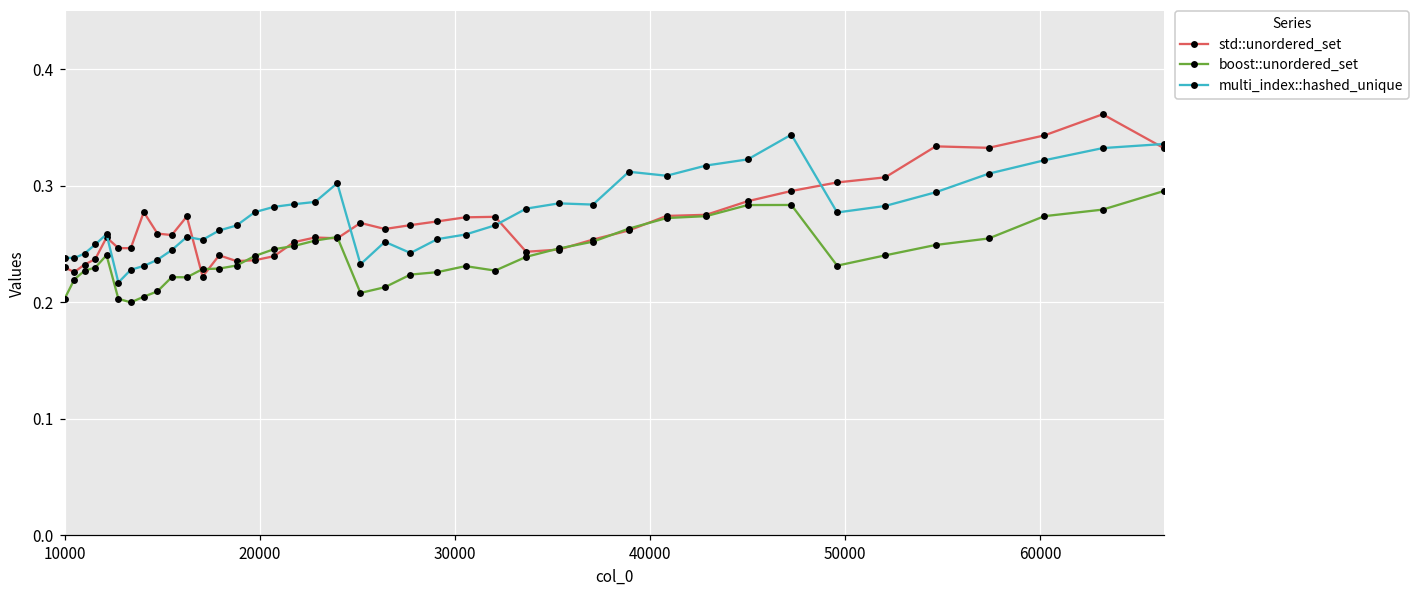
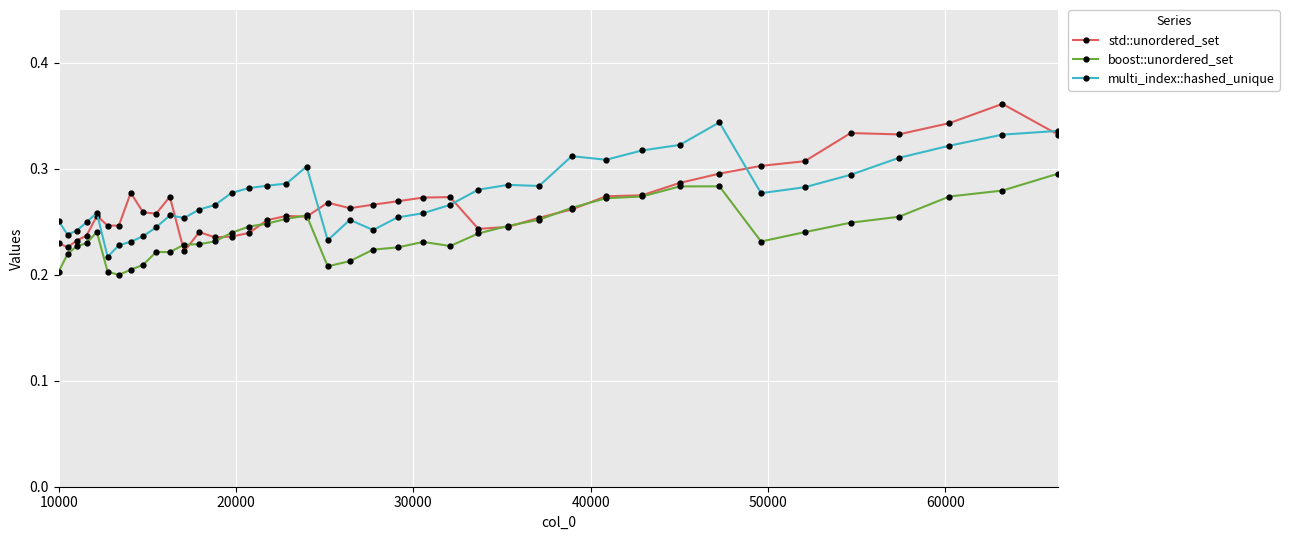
multi_index::hashed_unique, 10000: 0.238 -> 0.251
